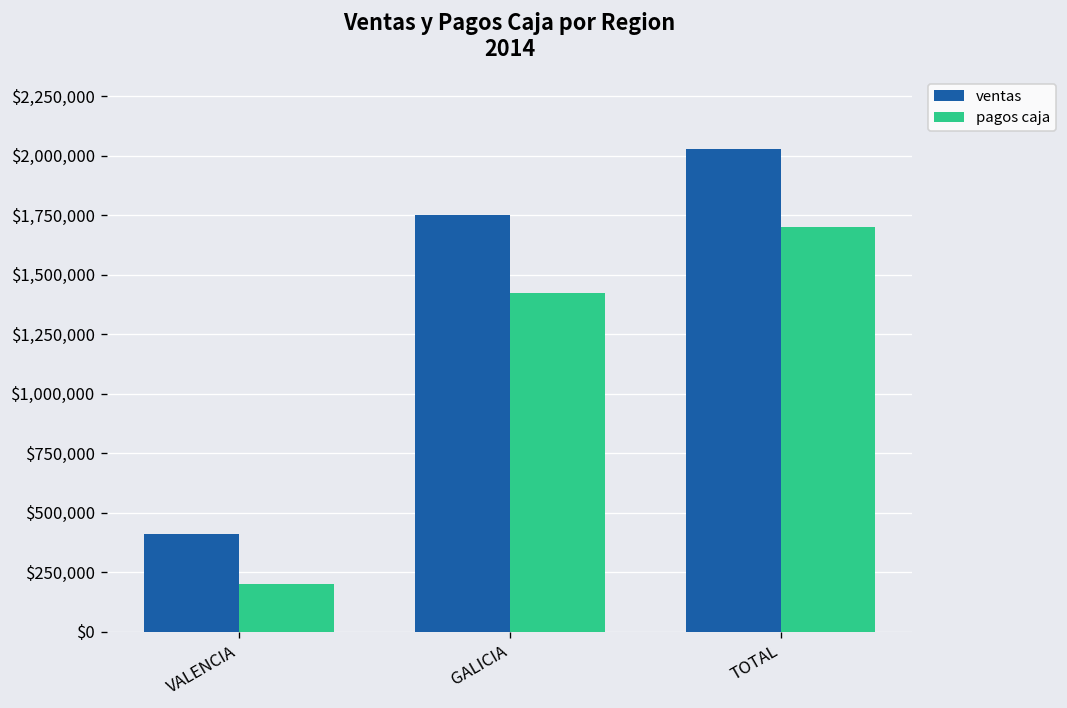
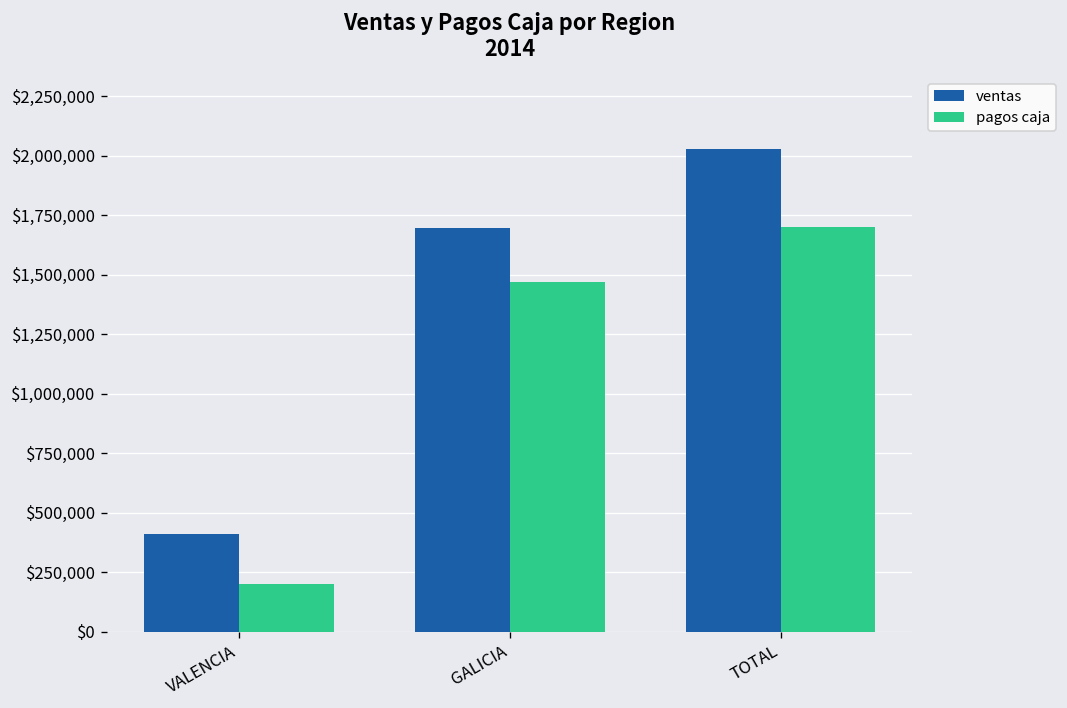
ventas, GALICIA: $1,750,000 -> $1,700,000
pagos caja, GALICIA: $1,420,000 -> $1,470,000
